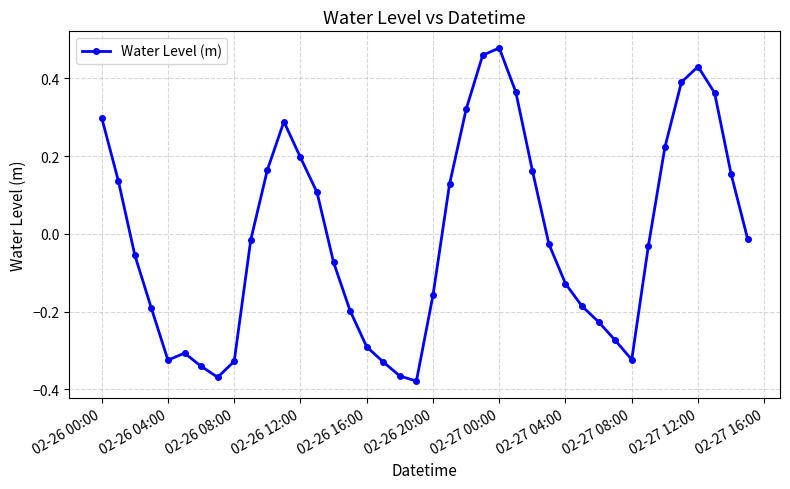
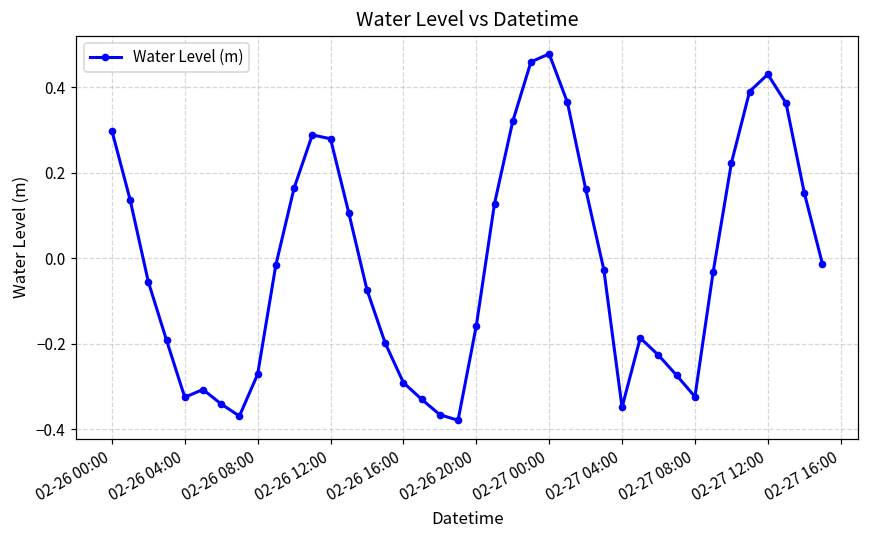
02-26 08:00: -0.33 -> -0.27
02-26 12:00: 0.20 -> 0.28
02-27 04:00: -0.13 -> -0.35
